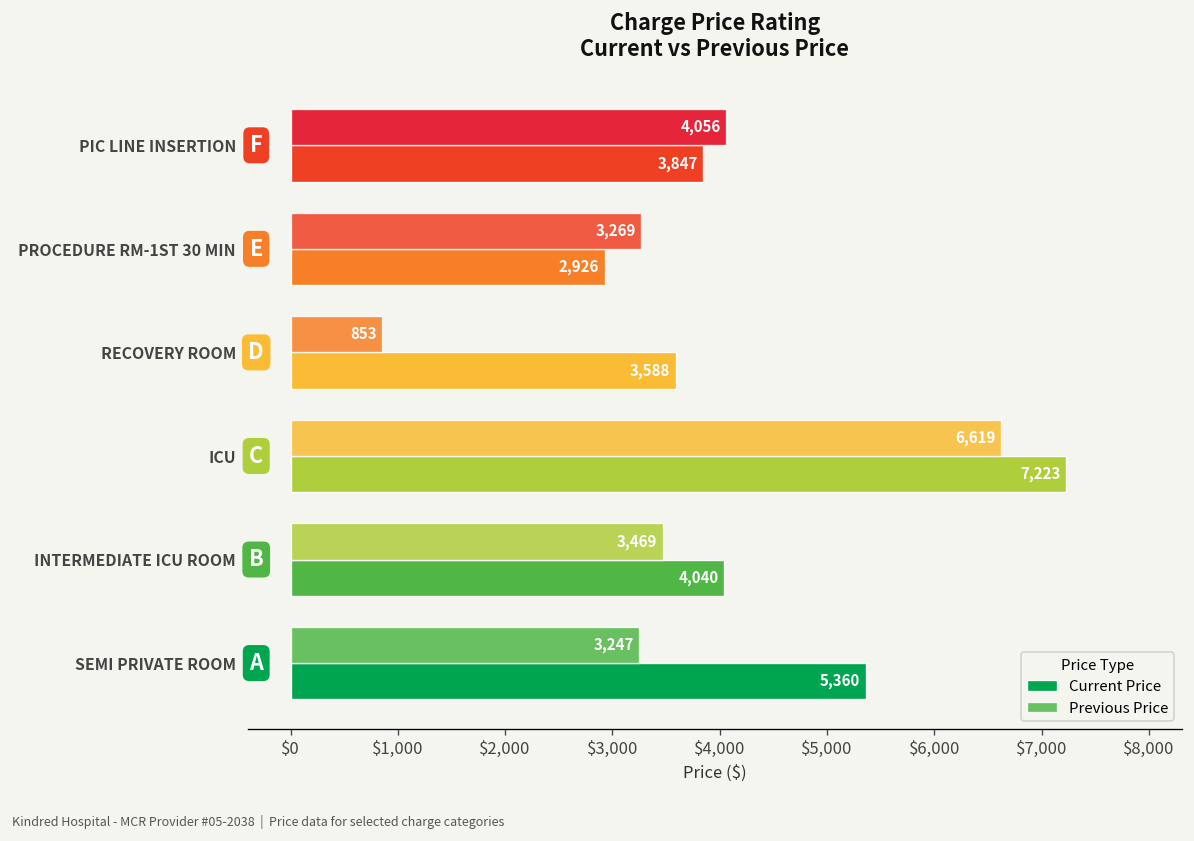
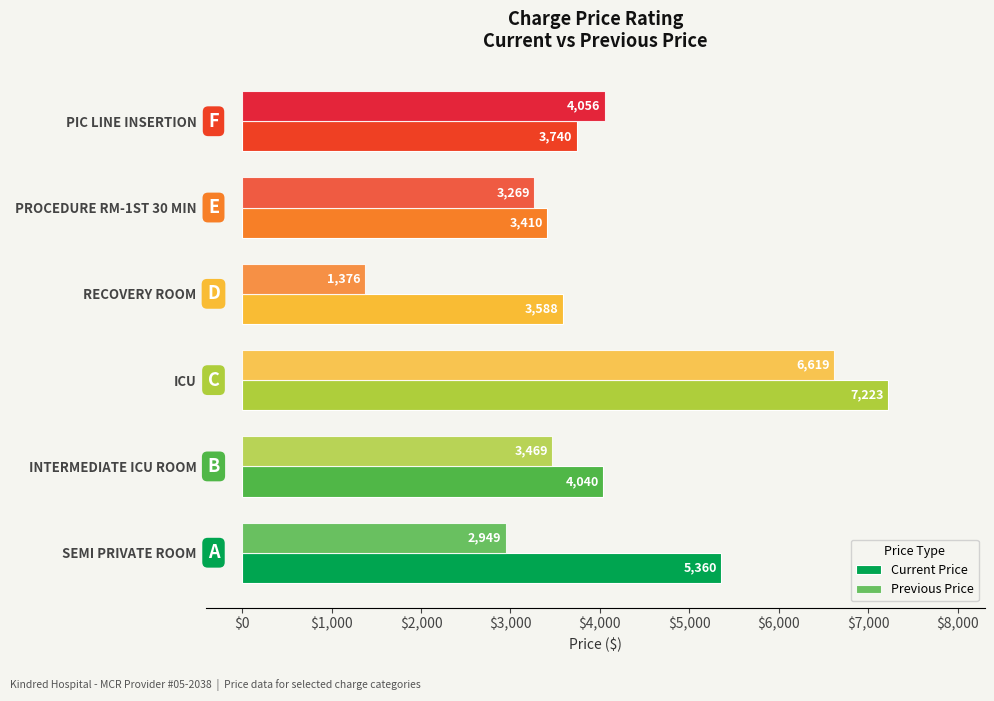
Current Price, PIC LINE INSERTION: 3,847 -> 3,740
Current Price, PROCEDURE RM-1ST 30 MIN: 2,926 -> 3,410
Previous Price, RECOVERY ROOM: 853 -> 1,376
Previous Price, SEMI PRIVATE ROOM: 3,247 -> 2,949
